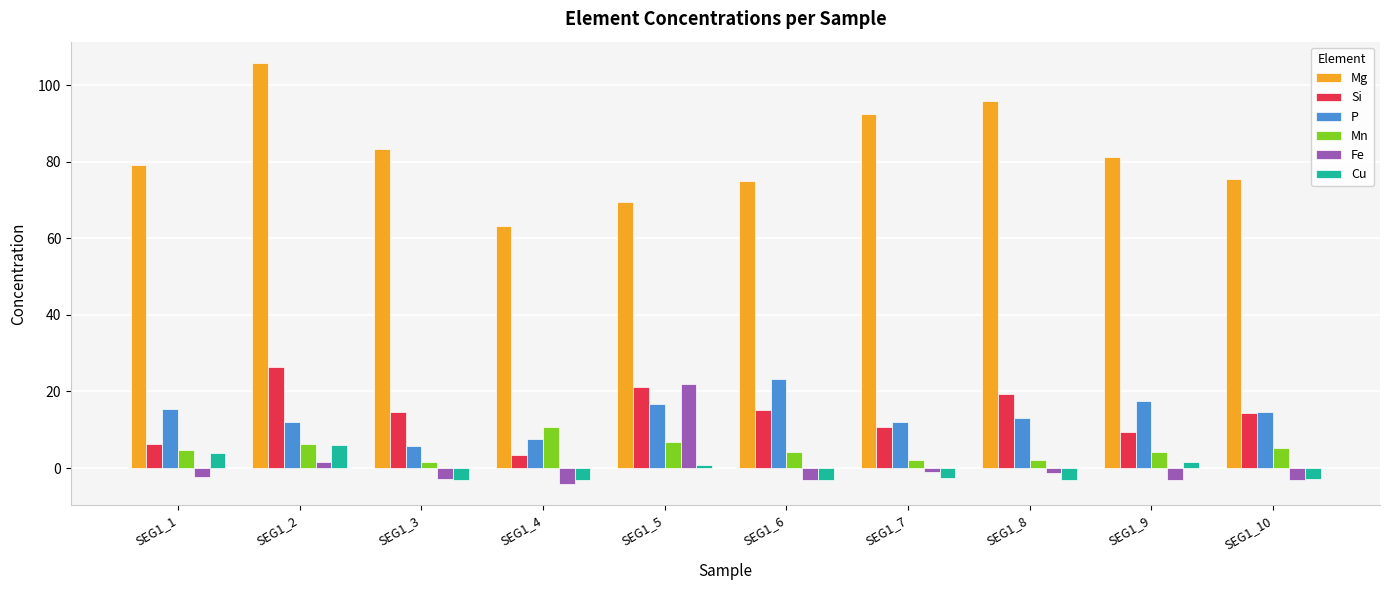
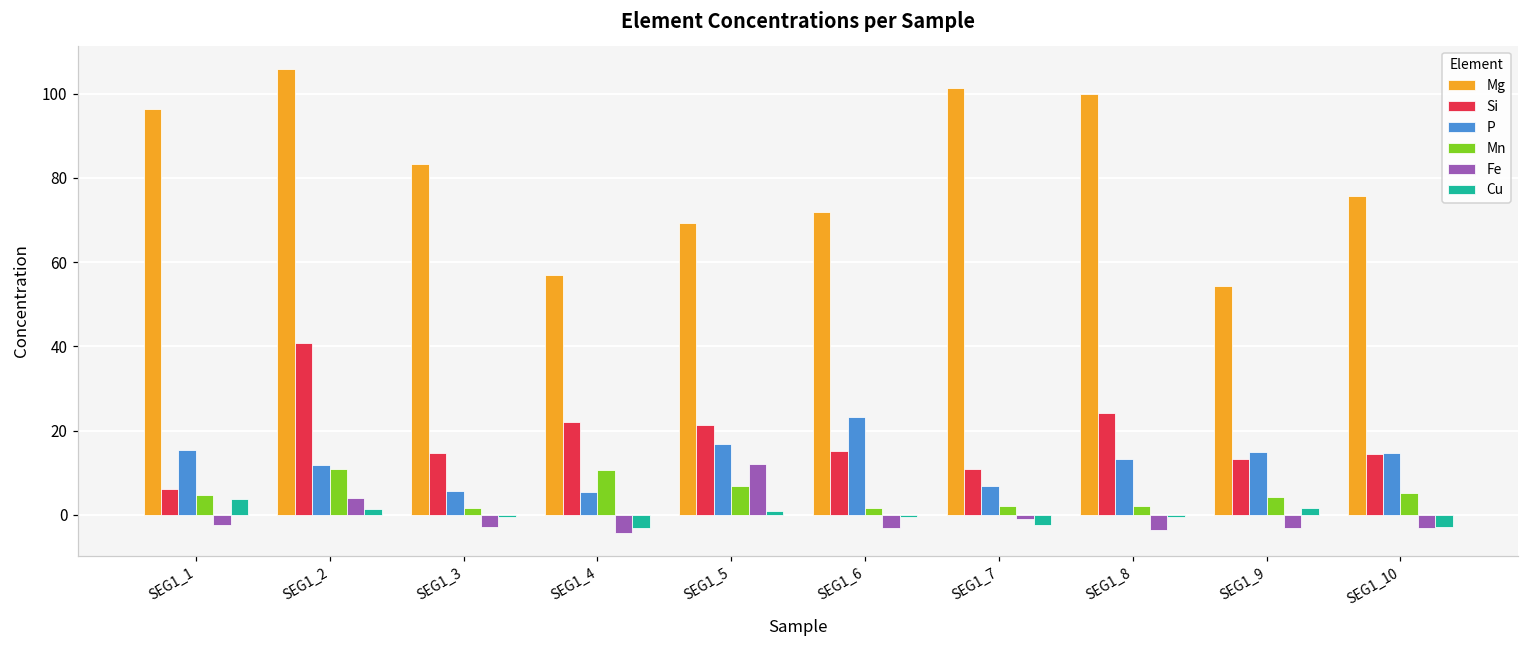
Mg, SEG1_1: 79 -> 96
Si, SEG1_2: 26 -> 41
Mn, SEG1_2: 6 -> 11
Fe, SEG1_2: 1 -> 4
Cu, SEG1_2: 6 -> 1
Cu, SEG1_3: -3 -> -1
Mg, SEG1_4: 63 -> 57
Si, SEG1_4: 4 -> 22
P, SEG1_4: 8 -> 5
Fe, SEG1_5: 22 -> 12
Mg, SEG1_6: 75 -> 72
Mn, SEG1_6: 4 -> 2
Cu, SEG1_6: -3 -> -1
Mg, SEG1_7: 92 -> 101
P, SEG1_7: 12 -> 7
Mg, SEG1_8: 96 -> 100
Si, SEG1_8: 19 -> 24
Fe, SEG1_8: -1 -> -4
Cu, SEG1_8: -3 -> -1
Mg, SEG1_9: 81 -> 54
Si, SEG1_9: 9 -> 13
P, SEG1_9: 17 -> 15
